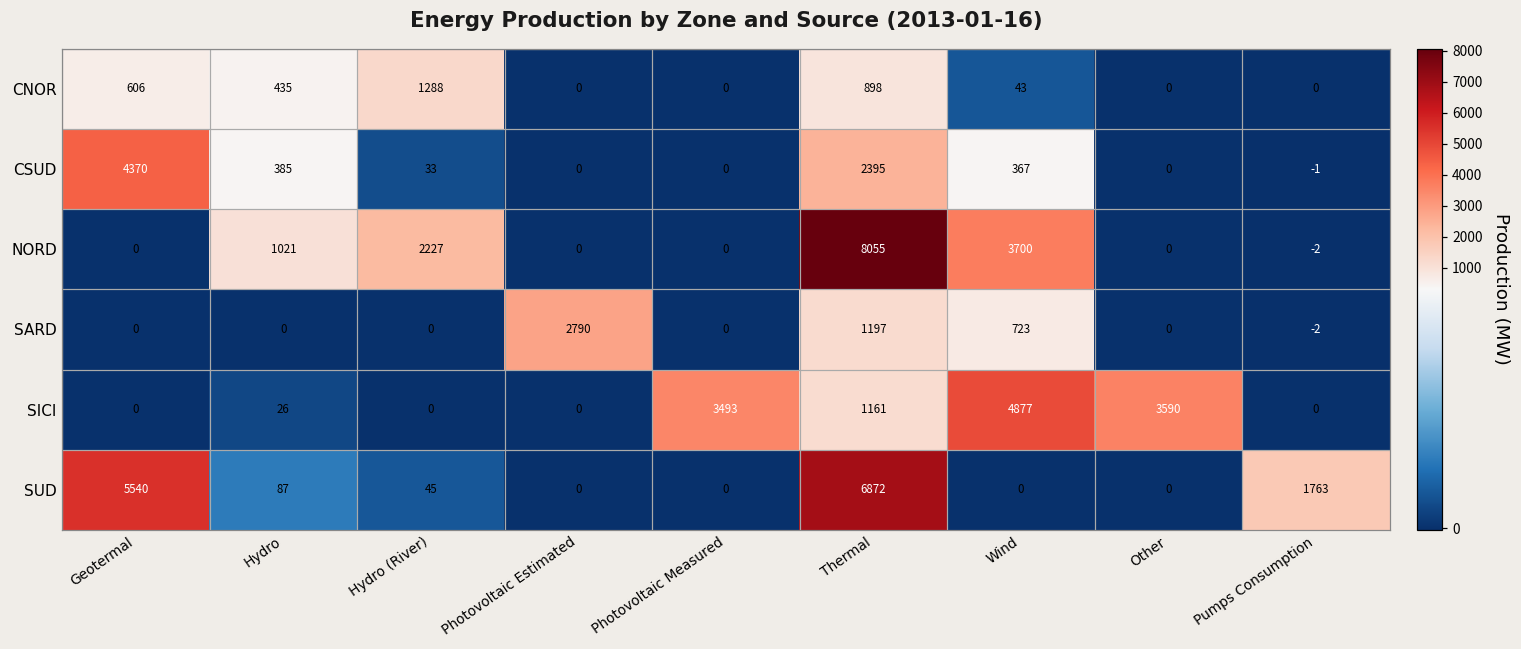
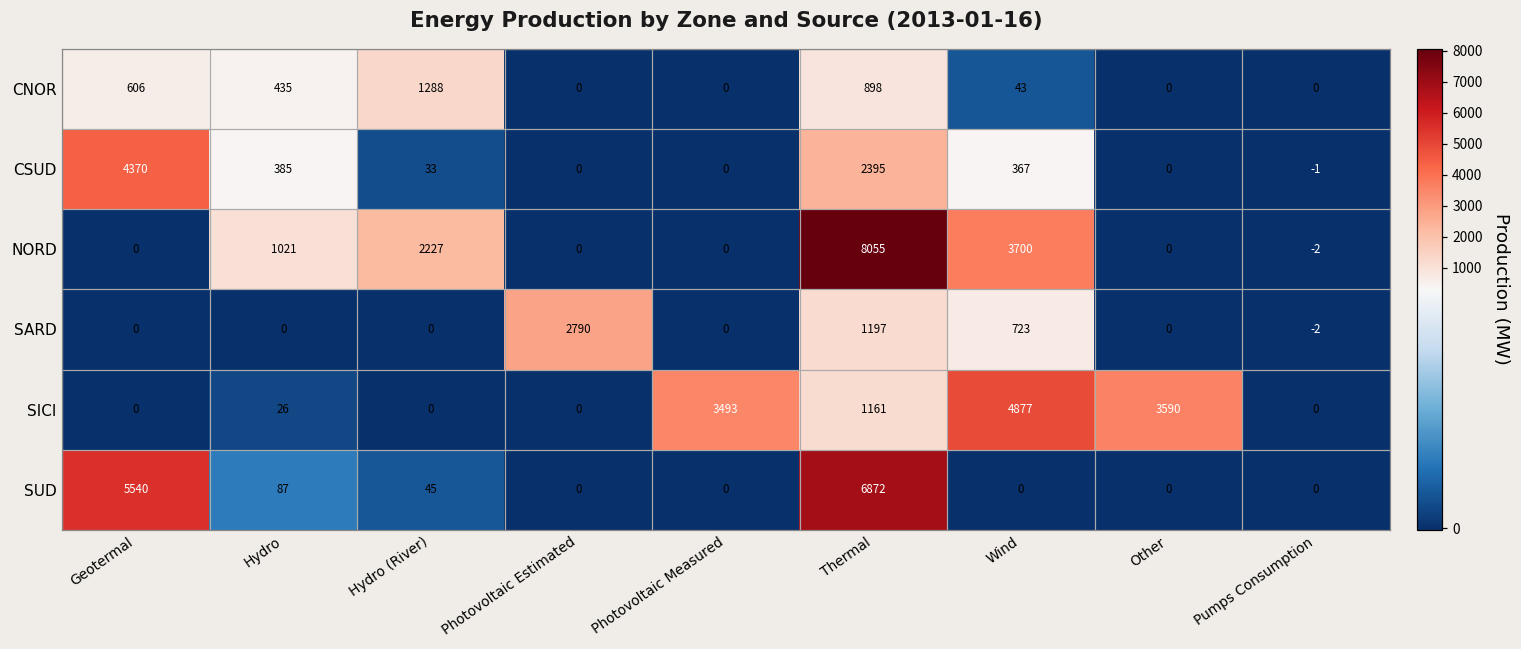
SUD, Pumps Consumption: 1763 -> 0
